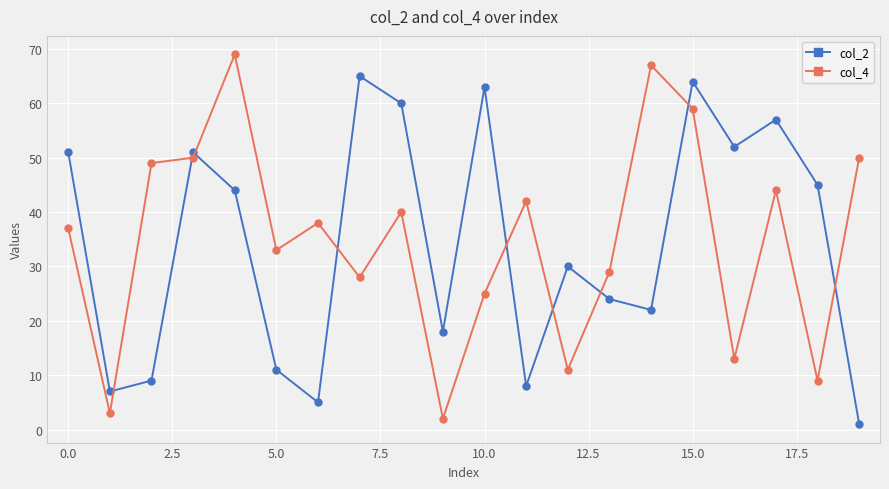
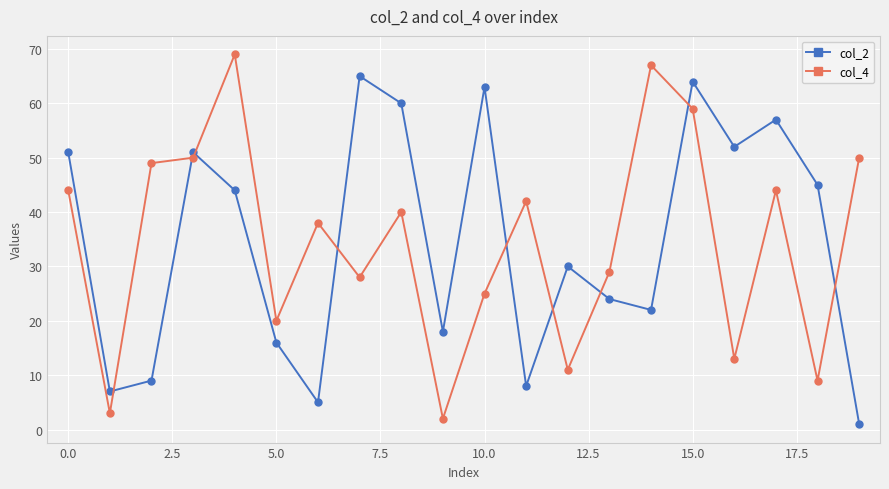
col_4, 0.0: 37 -> 44
col_2, 5.0: 11 -> 16
col_4, 5.0: 33 -> 20
